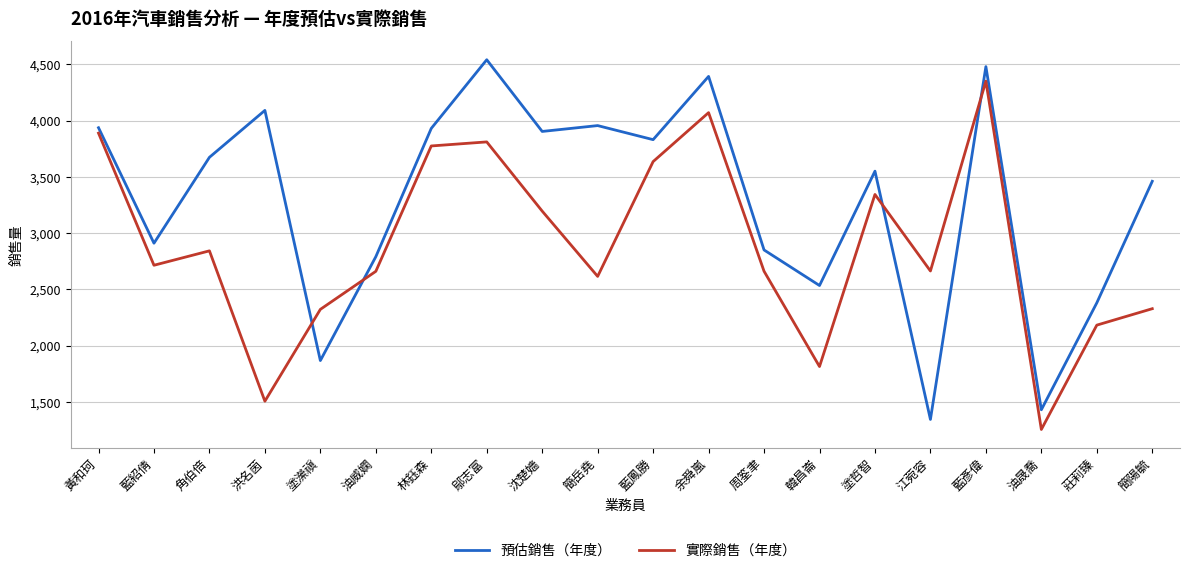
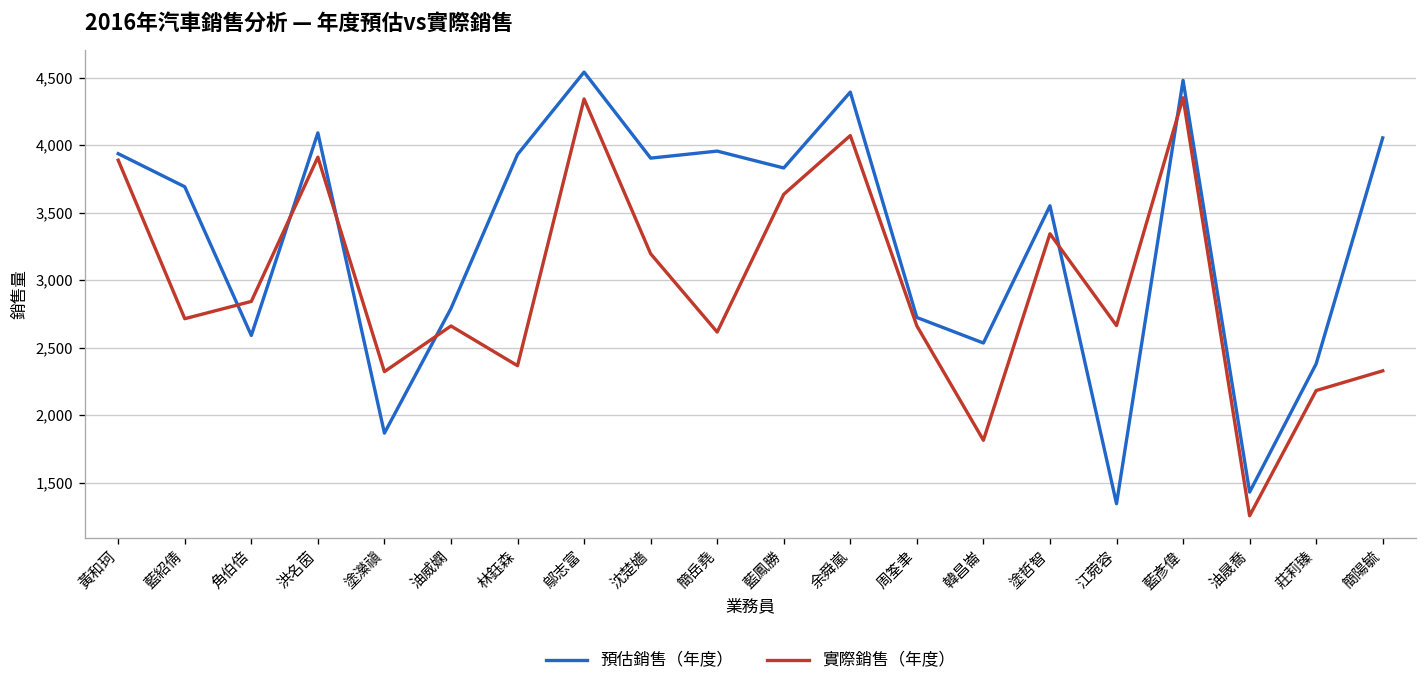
預估銷售（年度）, 藍紹倩: 2,910 -> 3,690
預估銷售（年度）, 角伯倍: 3,670 -> 2,590
實際銷售（年度）, 洪名茵: 1,510 -> 3,910
實際銷售（年度）, 林鈺森: 3,770 -> 2,370
實際銷售（年度）, 鄔志富: 3,810 -> 4,340
預估銷售（年度）, 周筌聿: 2,850 -> 2,720
預估銷售（年度）, 簡陽毓: 3,460 -> 4,050
